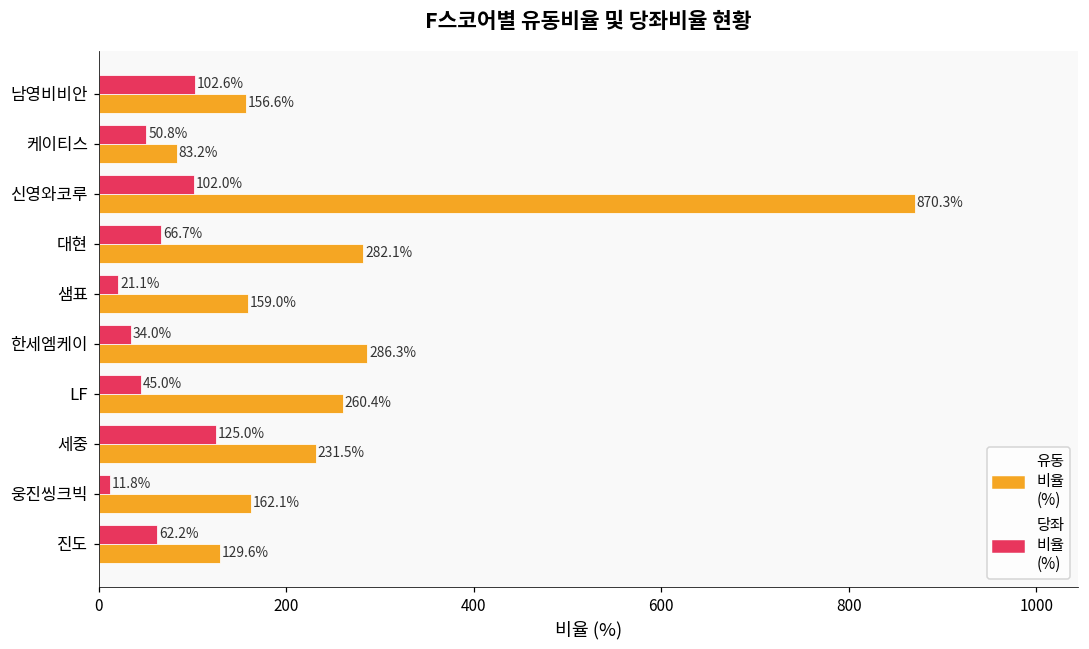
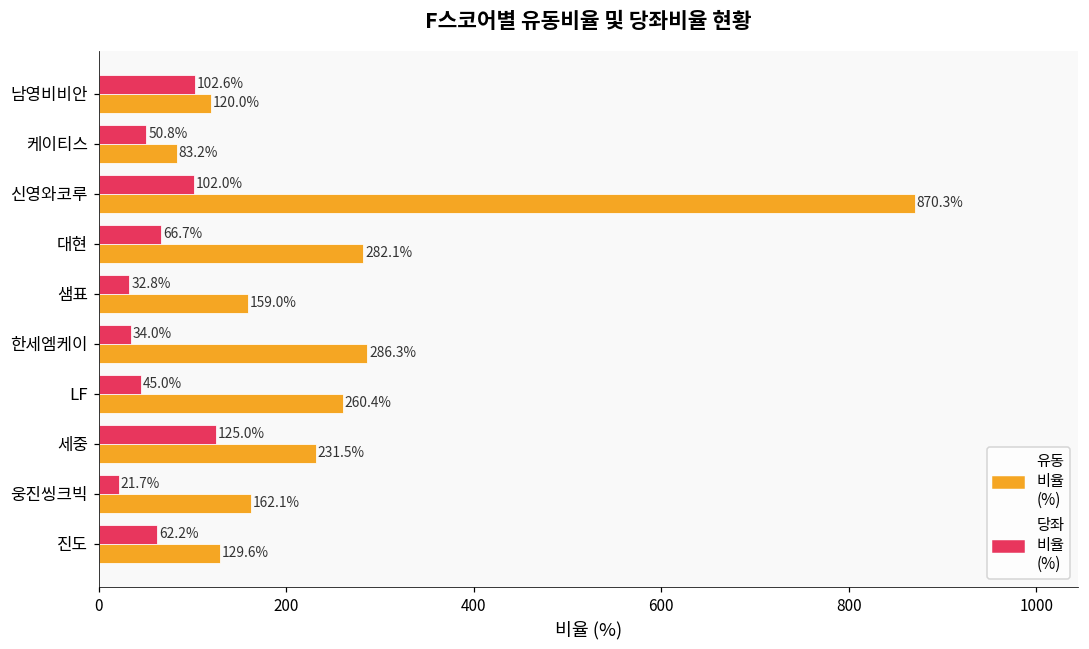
유동 비율 (%), 남영비비안: 156.6% -> 120.0%
당좌 비율 (%), 샘표: 21.1% -> 32.8%
당좌 비율 (%), 웅진씽크빅: 11.8% -> 21.7%
